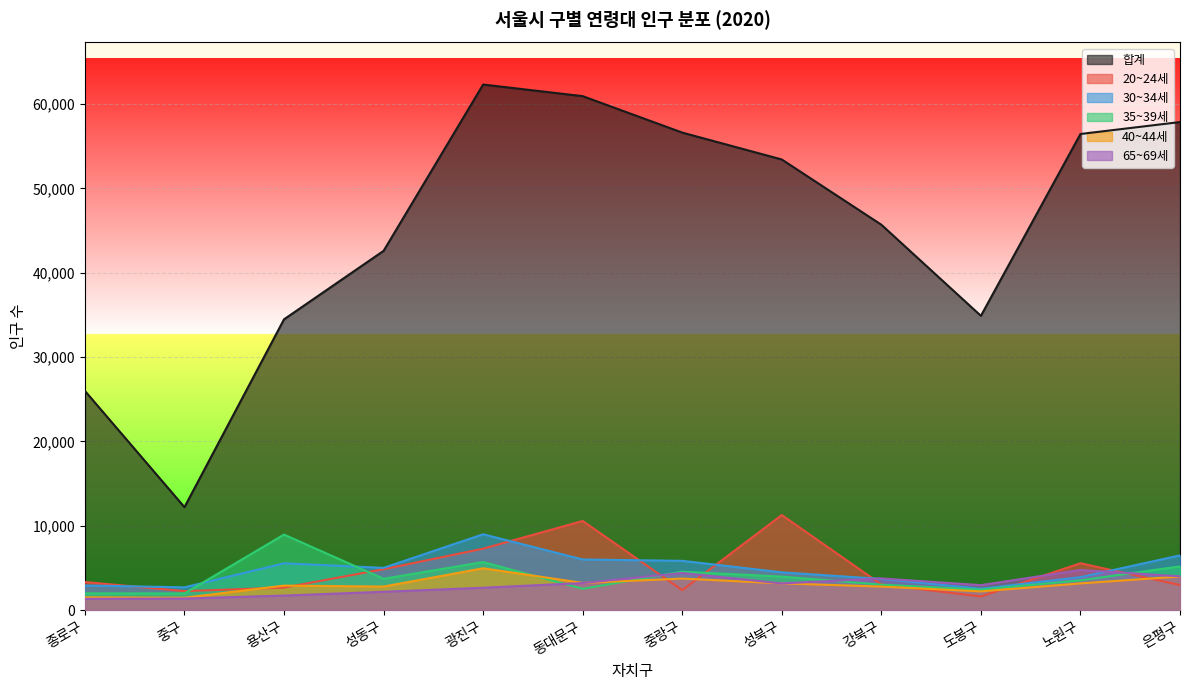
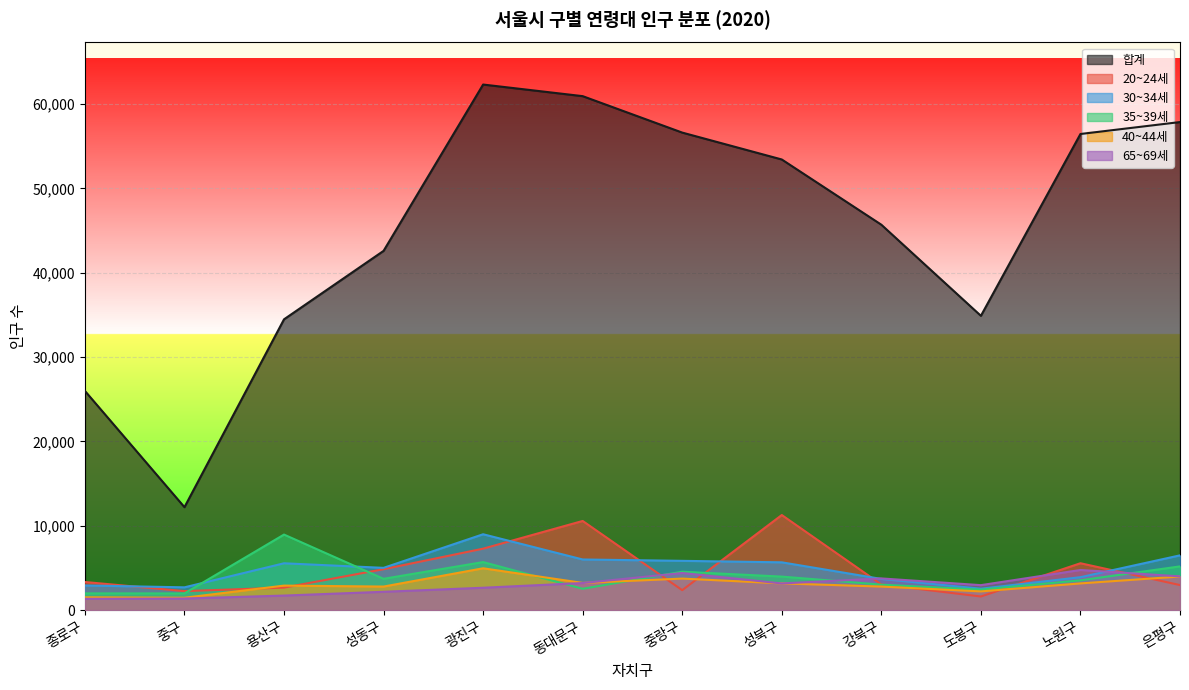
30~34세, 성북구: 4,000 -> 6,000
